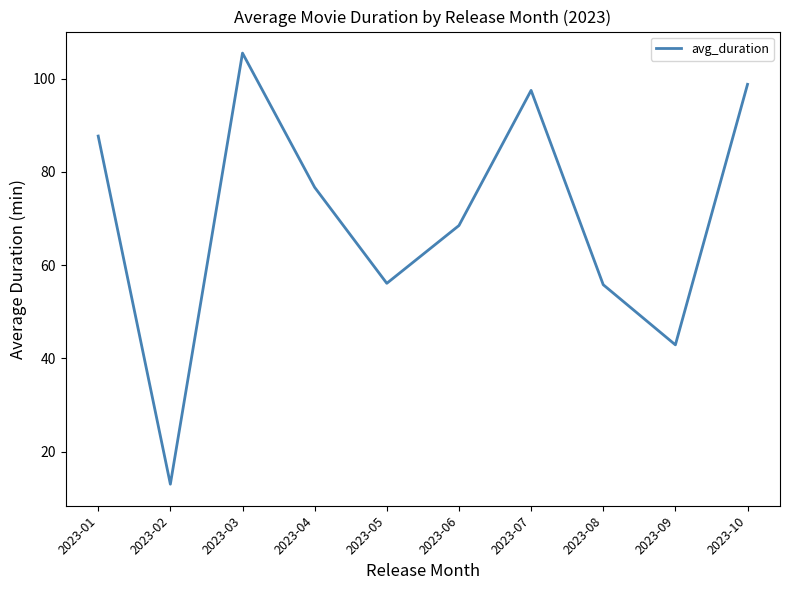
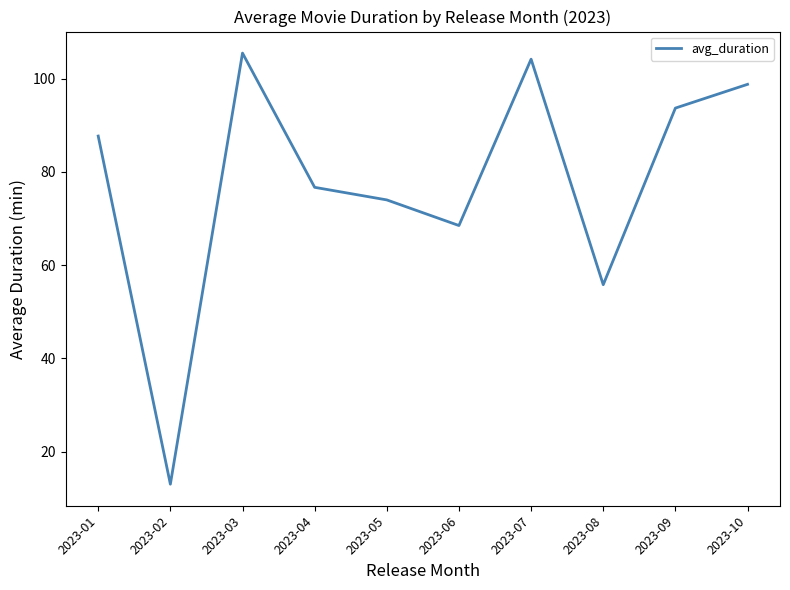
2023-05: 56 -> 74
2023-07: 98 -> 104
2023-09: 43 -> 94
